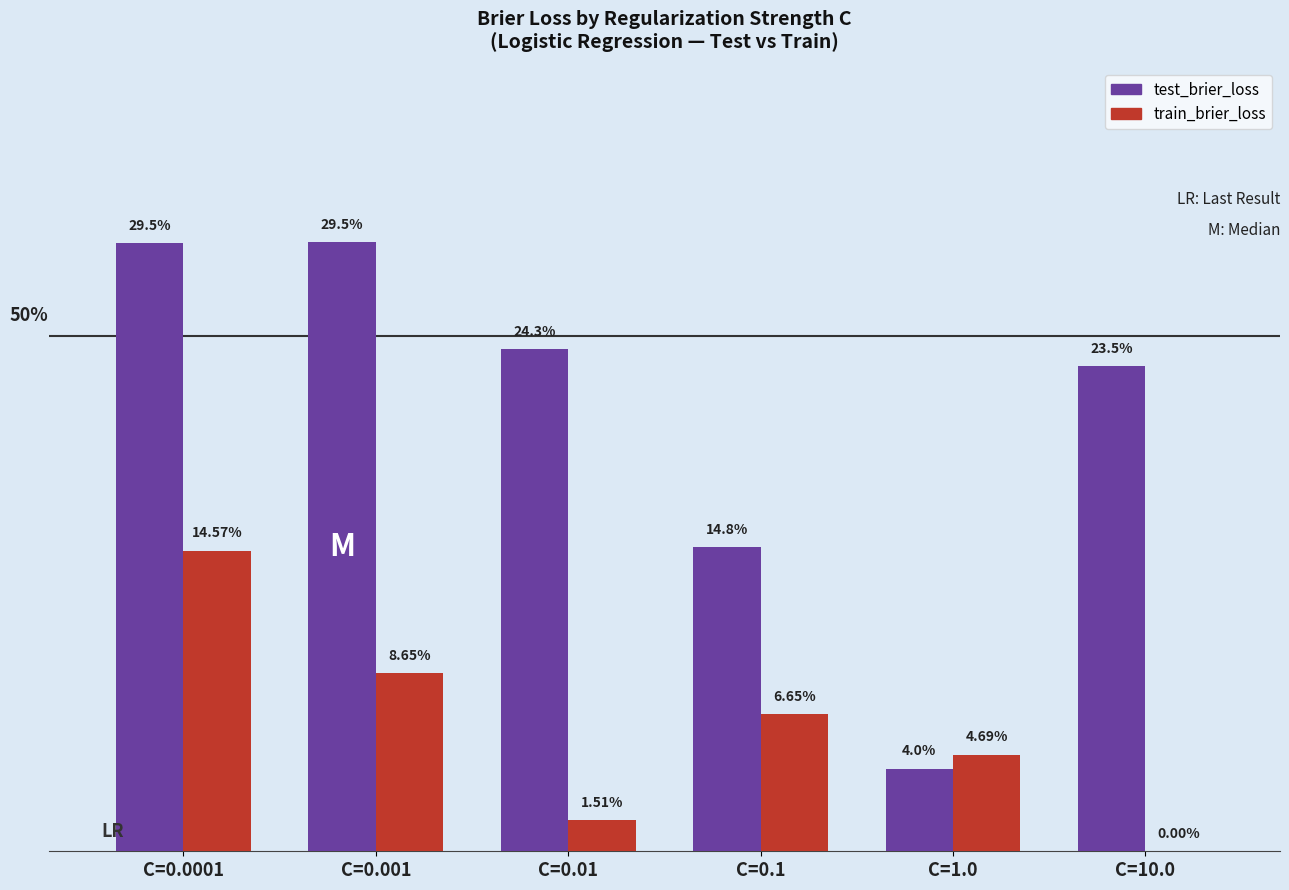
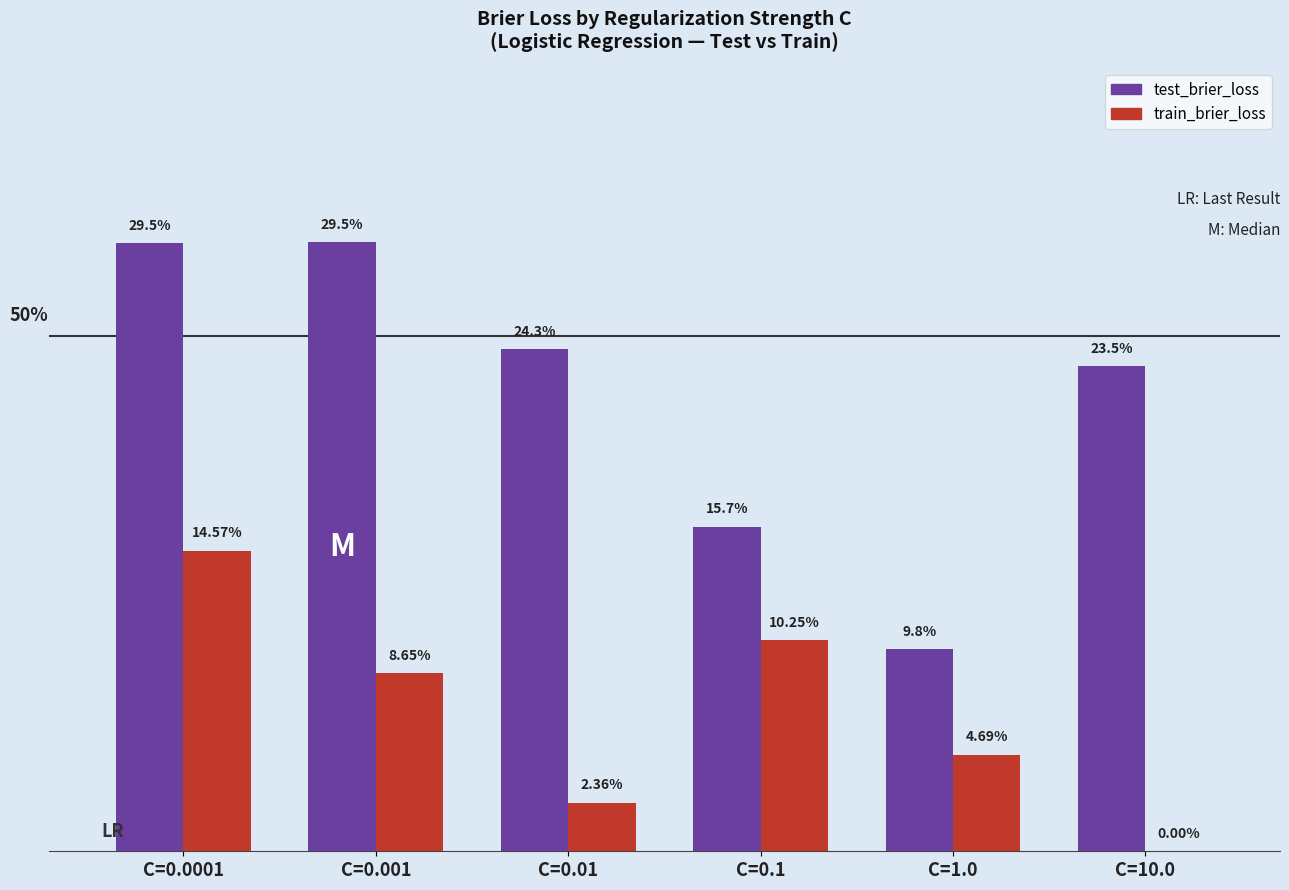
train_brier_loss, C=0.01: 1.51% -> 2.36%
test_brier_loss, C=0.1: 14.8% -> 15.7%
train_brier_loss, C=0.1: 6.65% -> 10.25%
test_brier_loss, C=1.0: 4.0% -> 9.8%
